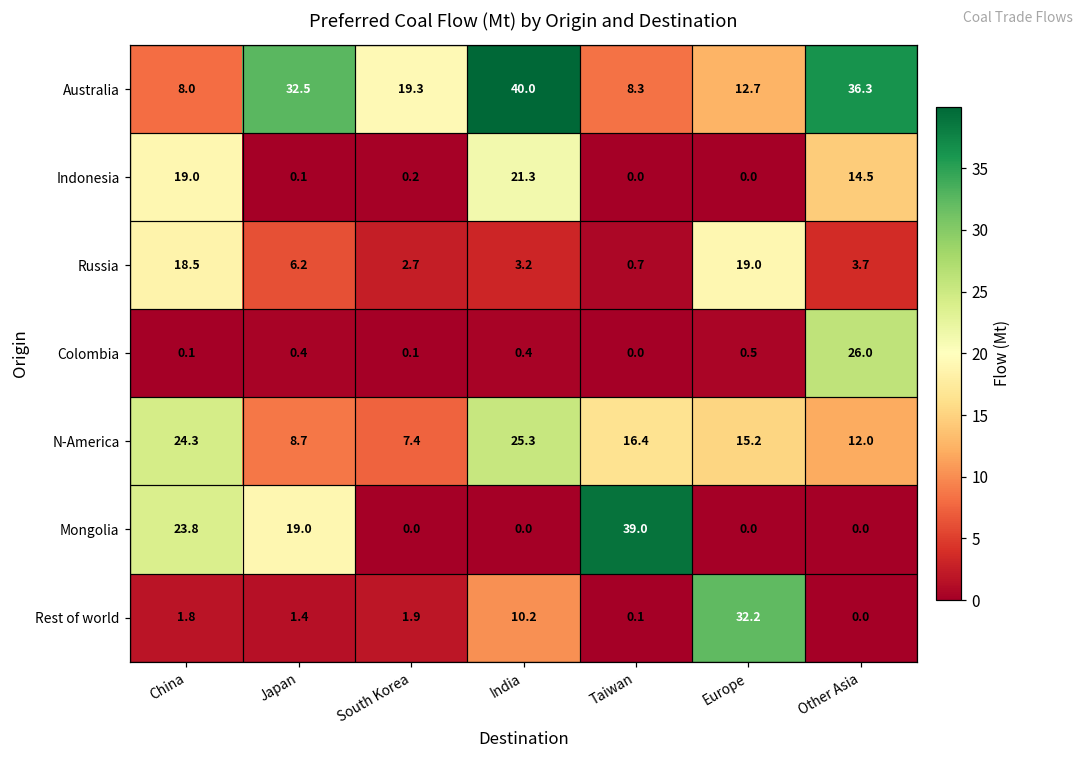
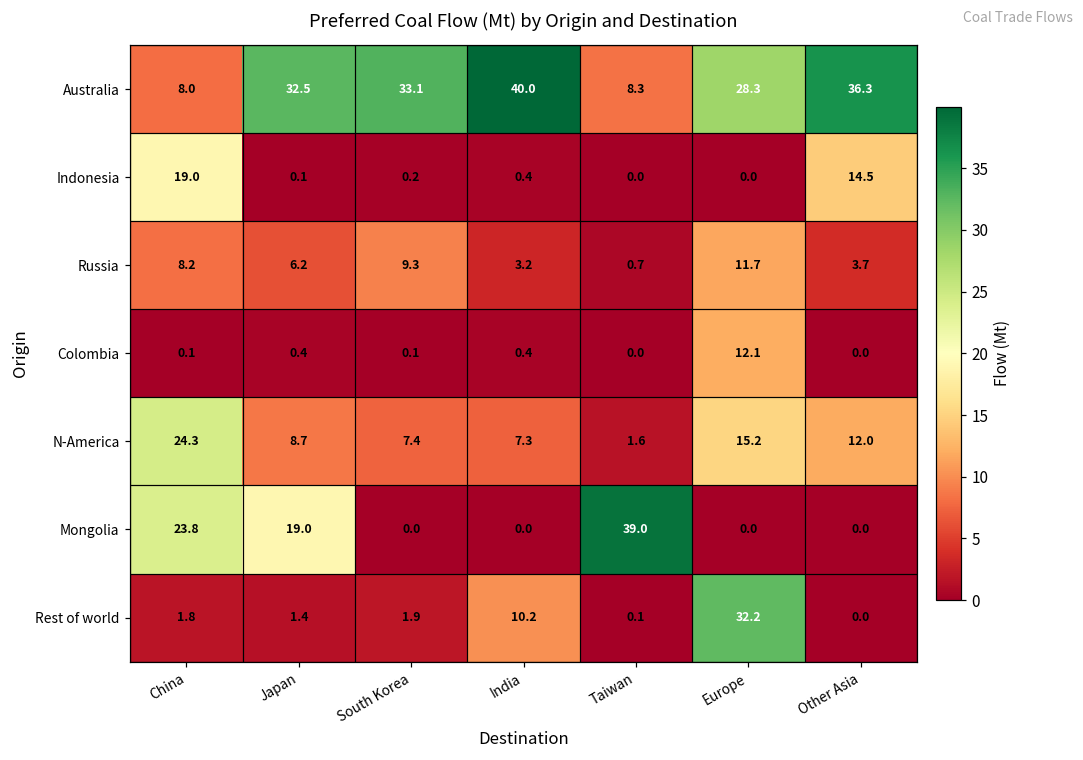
Australia, South Korea: 19.3 -> 33.1
Australia, Europe: 12.7 -> 28.3
Indonesia, India: 21.3 -> 0.4
Russia, China: 18.5 -> 8.2
Russia, South Korea: 2.7 -> 9.3
Russia, Europe: 19.0 -> 11.7
Colombia, Europe: 0.5 -> 12.1
Colombia, Other Asia: 26.0 -> 0.0
N-America, India: 25.3 -> 7.3
N-America, Taiwan: 16.4 -> 1.6
